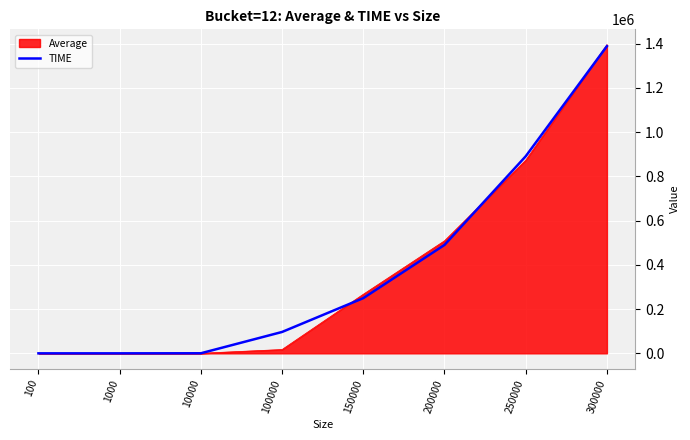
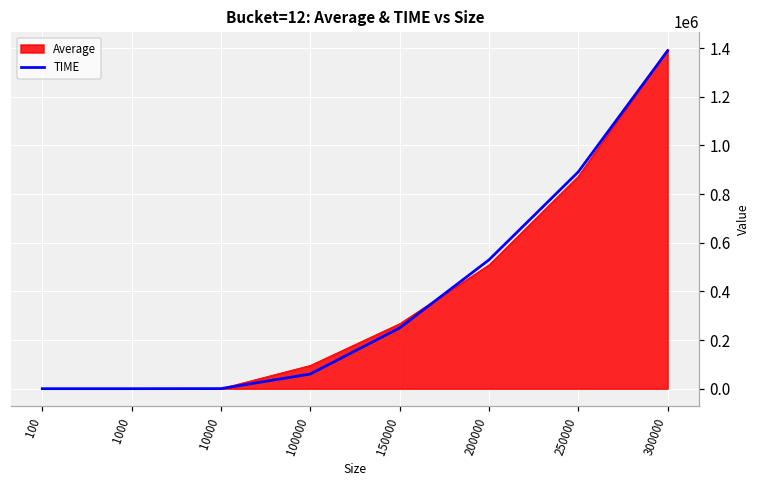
Average, 100000: 20000 -> 100000
TIME, 100000: 100000 -> 60000
TIME, 200000: 490000 -> 530000
